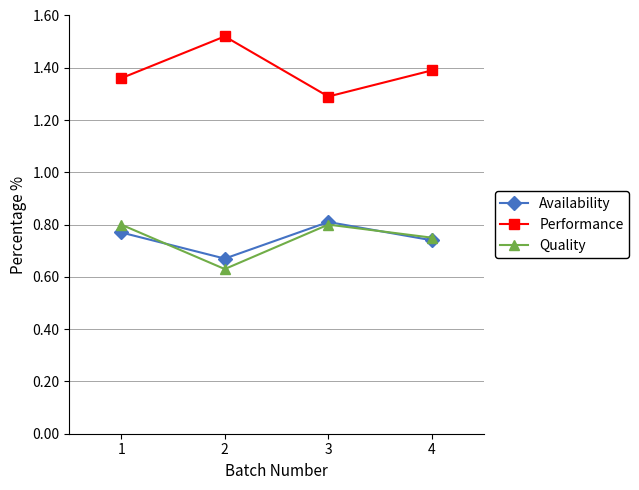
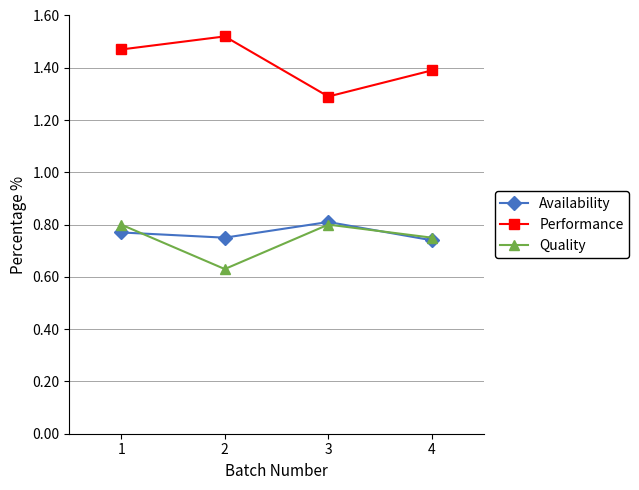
Performance, 1: 1.36 -> 1.47
Availability, 2: 0.67 -> 0.75
